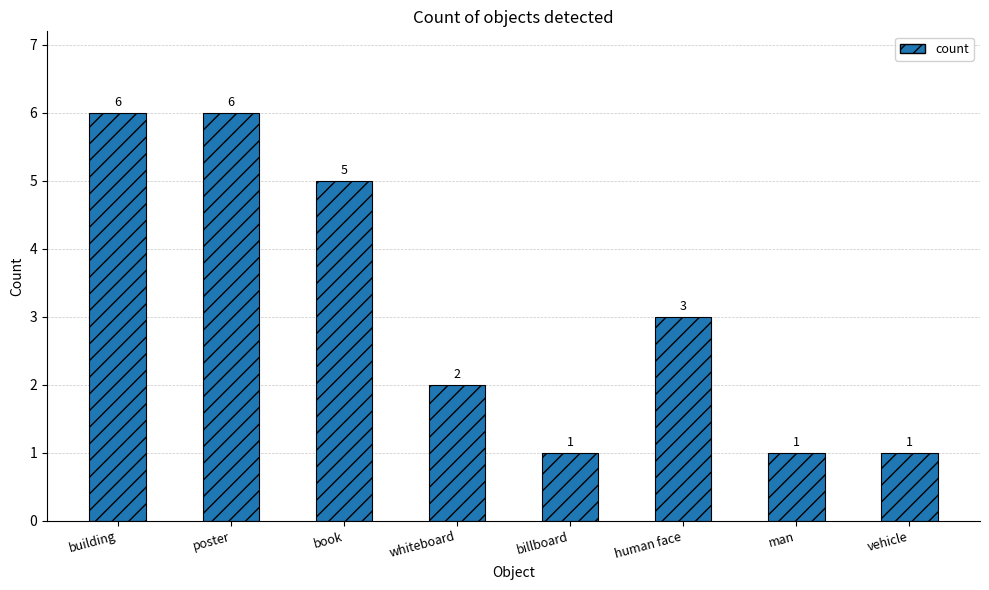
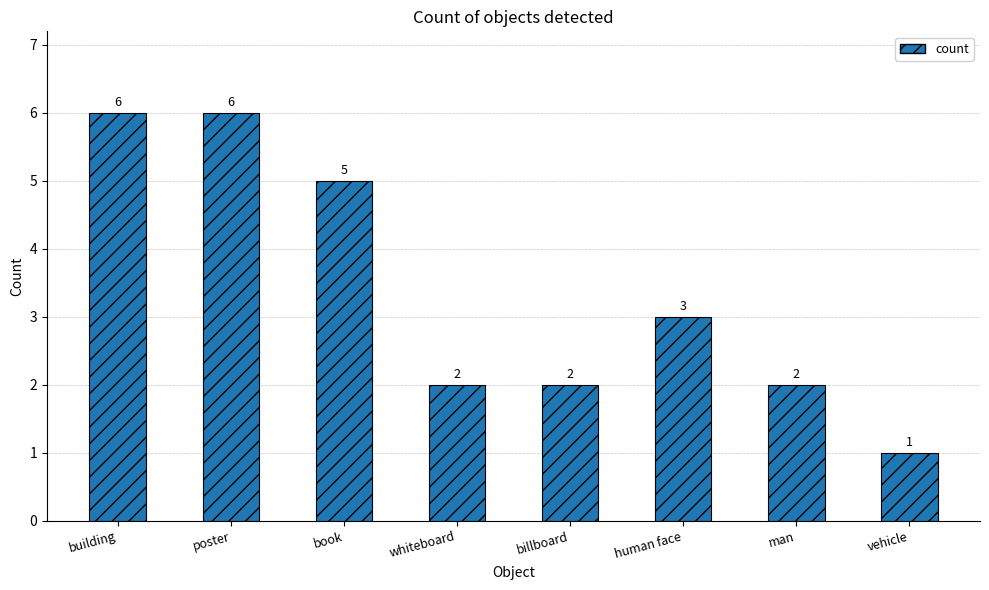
billboard: 1 -> 2
man: 1 -> 2
